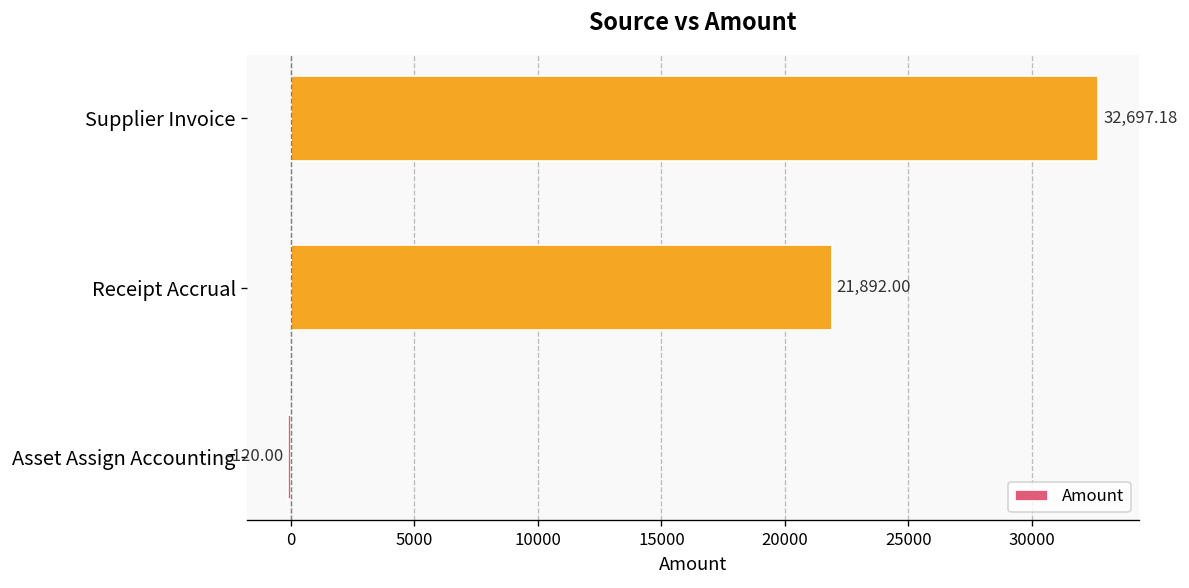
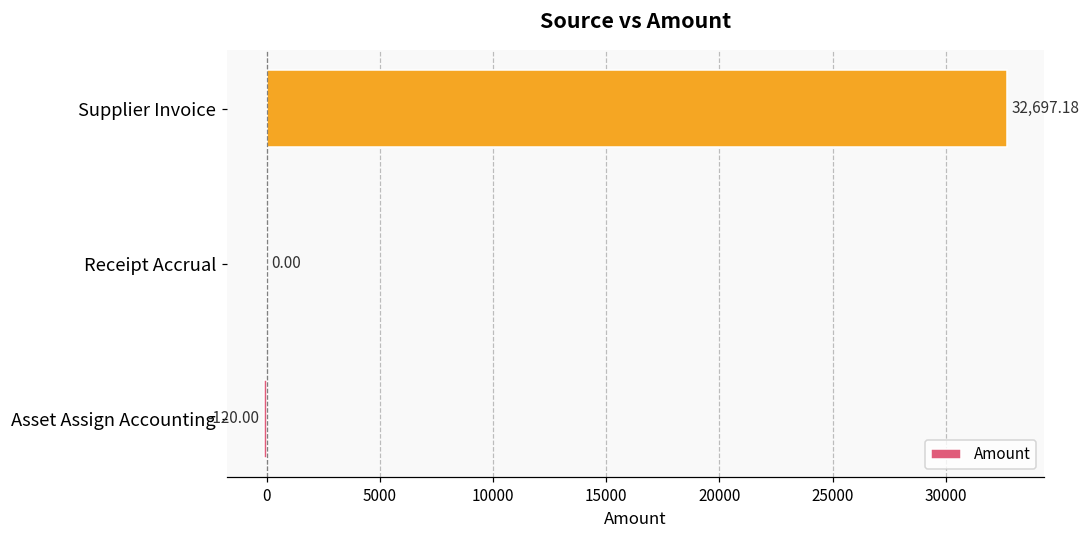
Receipt Accrual: 21,892.00 -> 0.00
